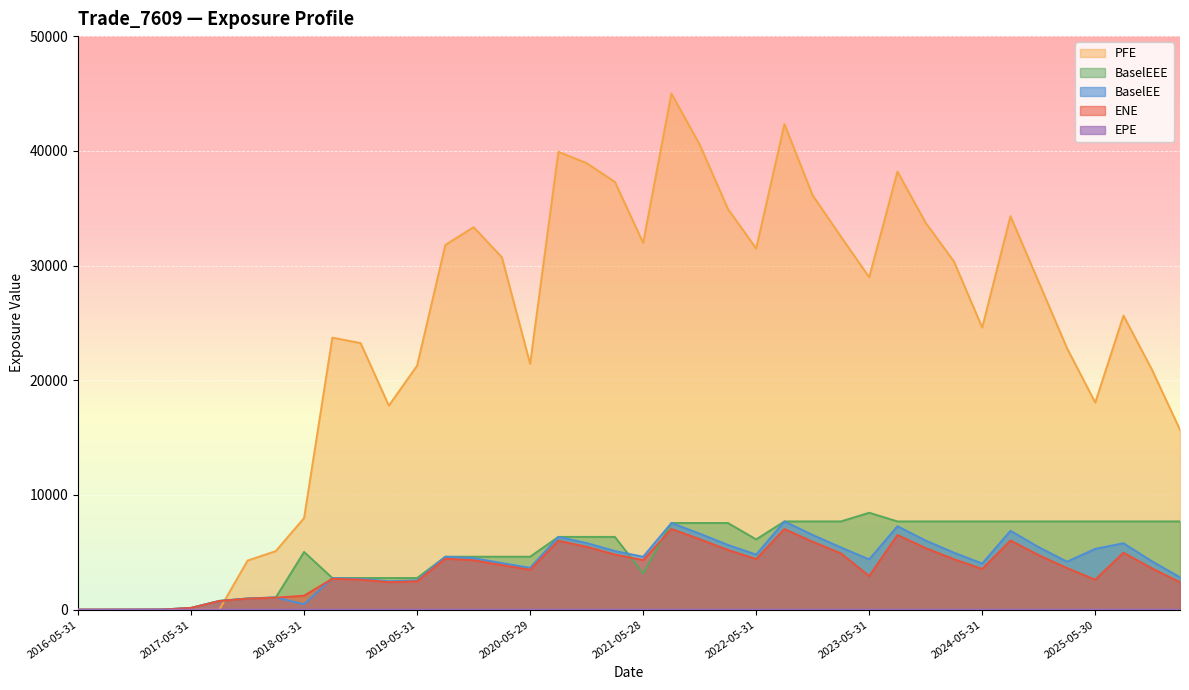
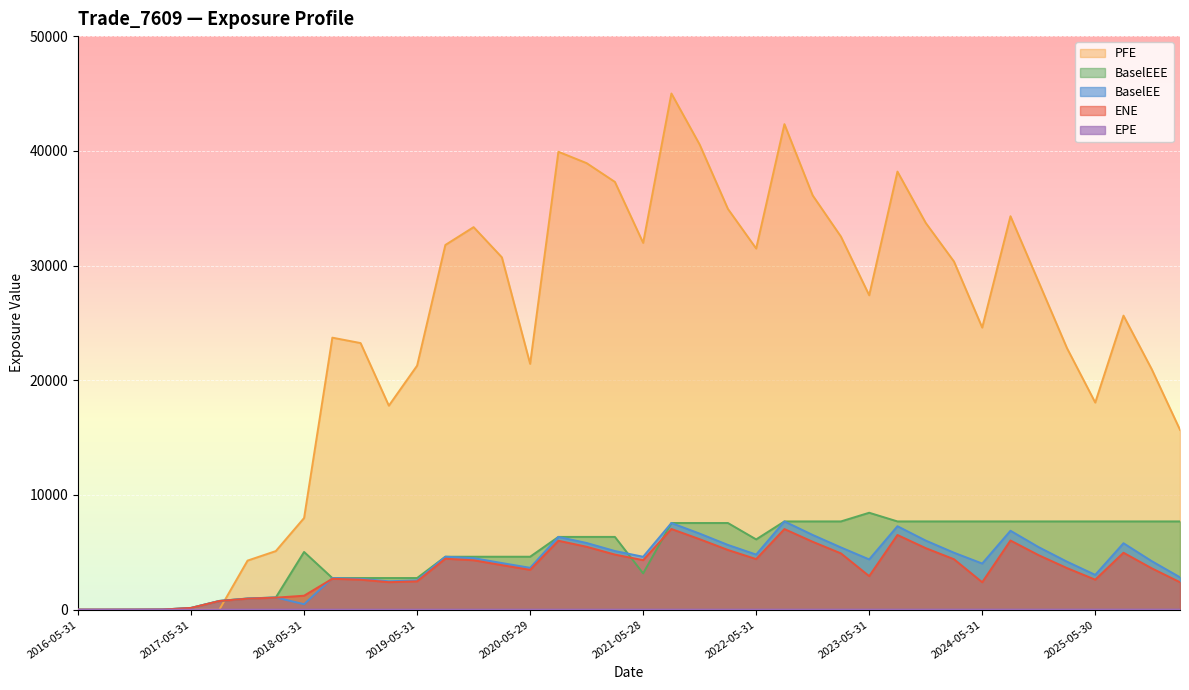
PFE, 2023-05-31: 29000 -> 27400
ENE, 2024-05-31: 3500 -> 2400
BaselEE, 2025-05-30: 5300 -> 3000
